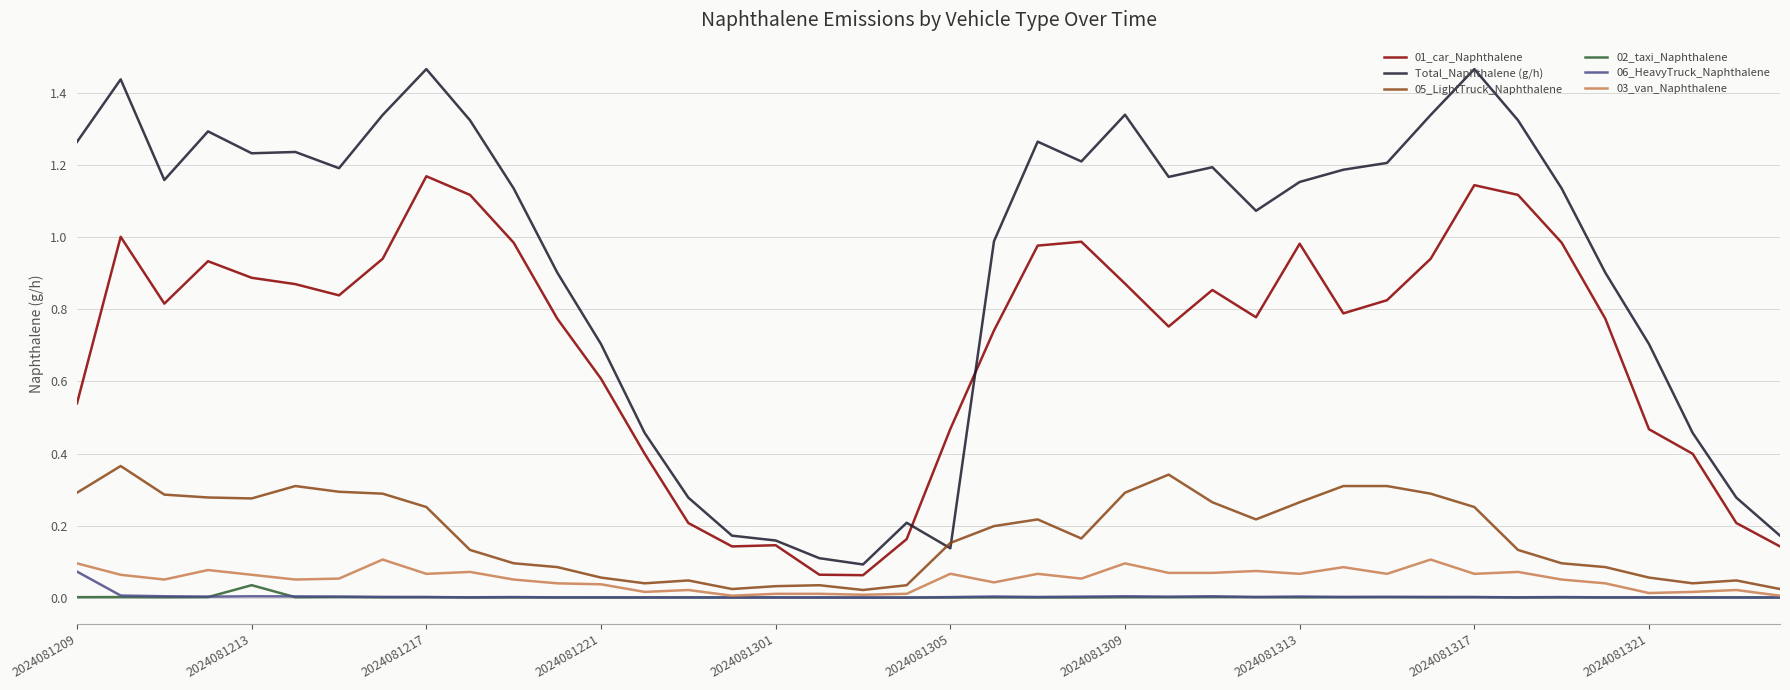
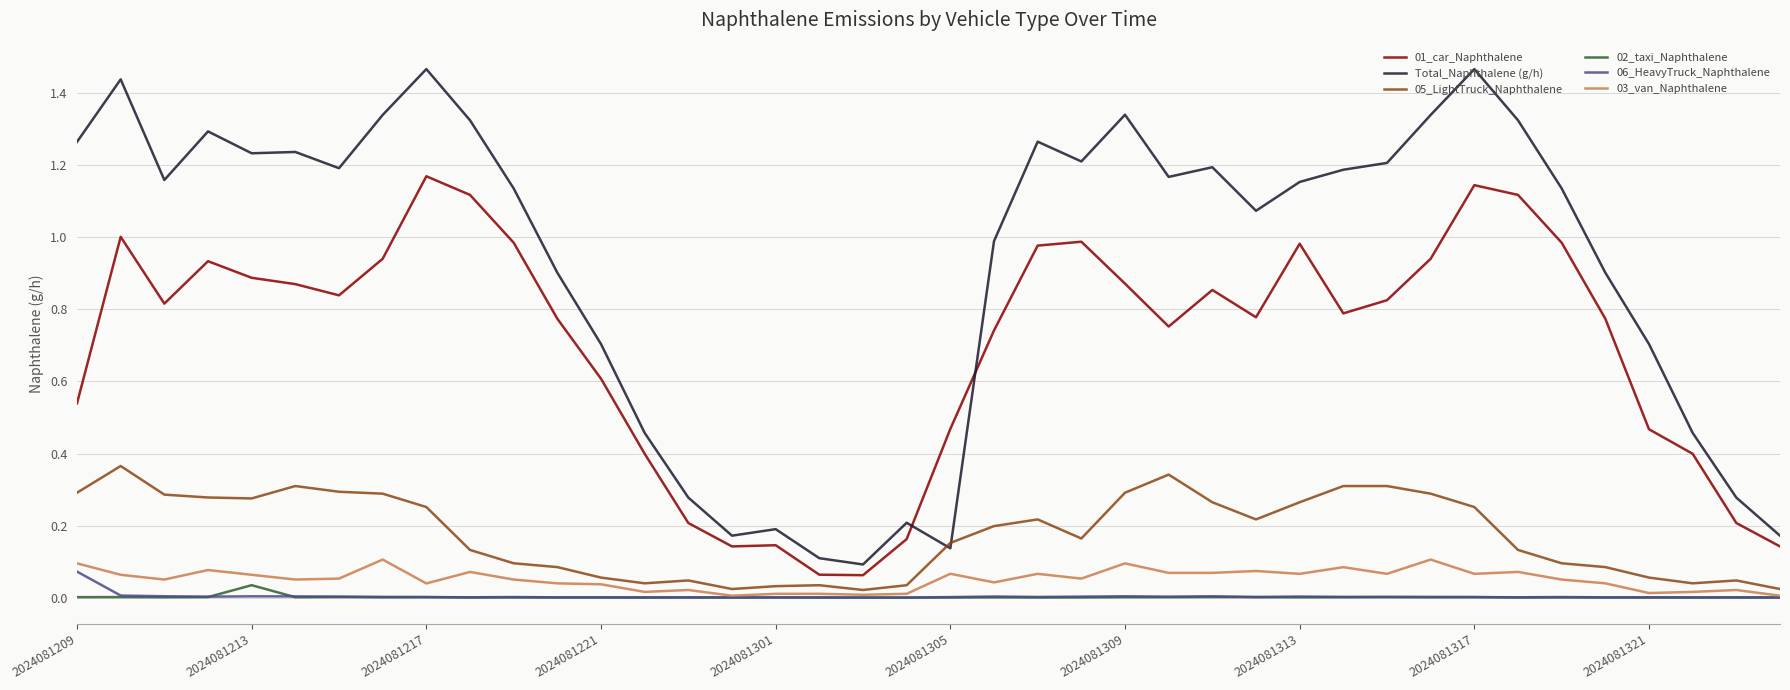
03_van_Naphthalene, 2024081217: 0.07 -> 0.04
Total_Naphthalene (g/h), 2024081301: 0.16 -> 0.19
